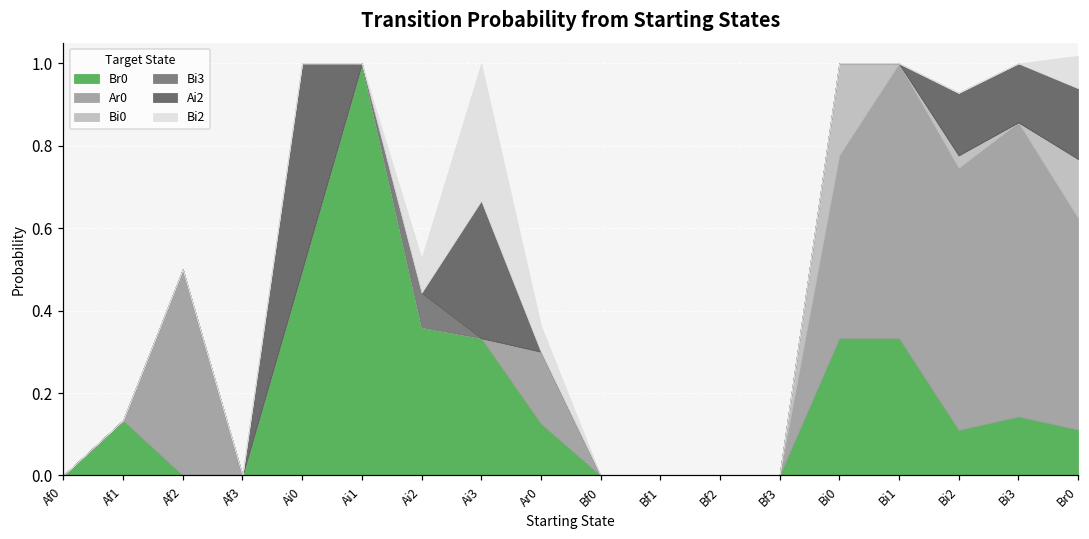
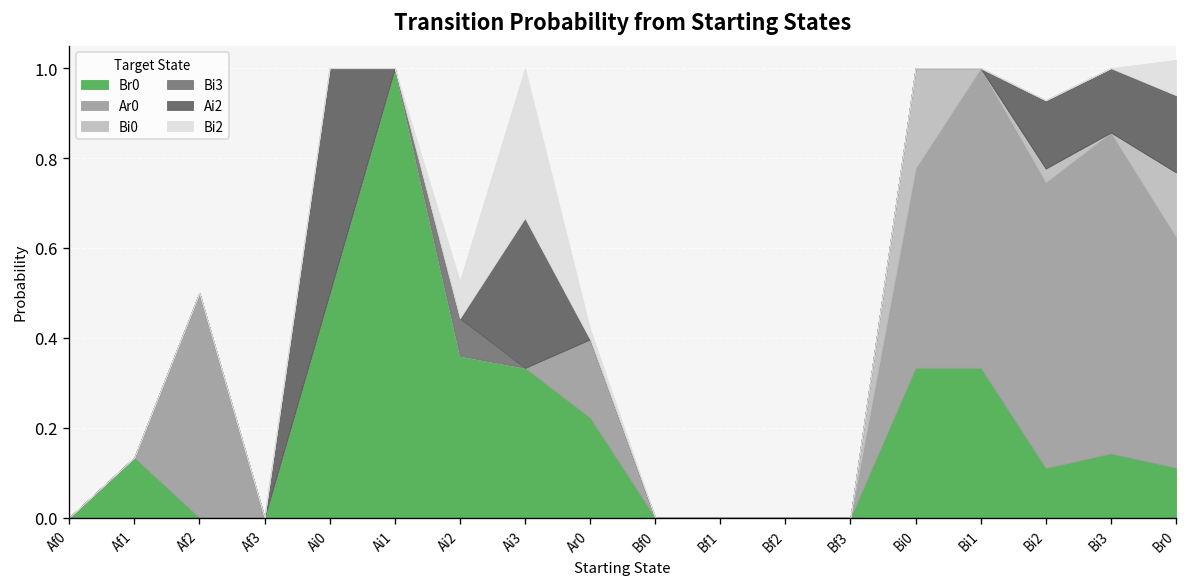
Br0, Ar0: 0.13 -> 0.22
Bi2, Ar0: 0.06 -> 0.02
